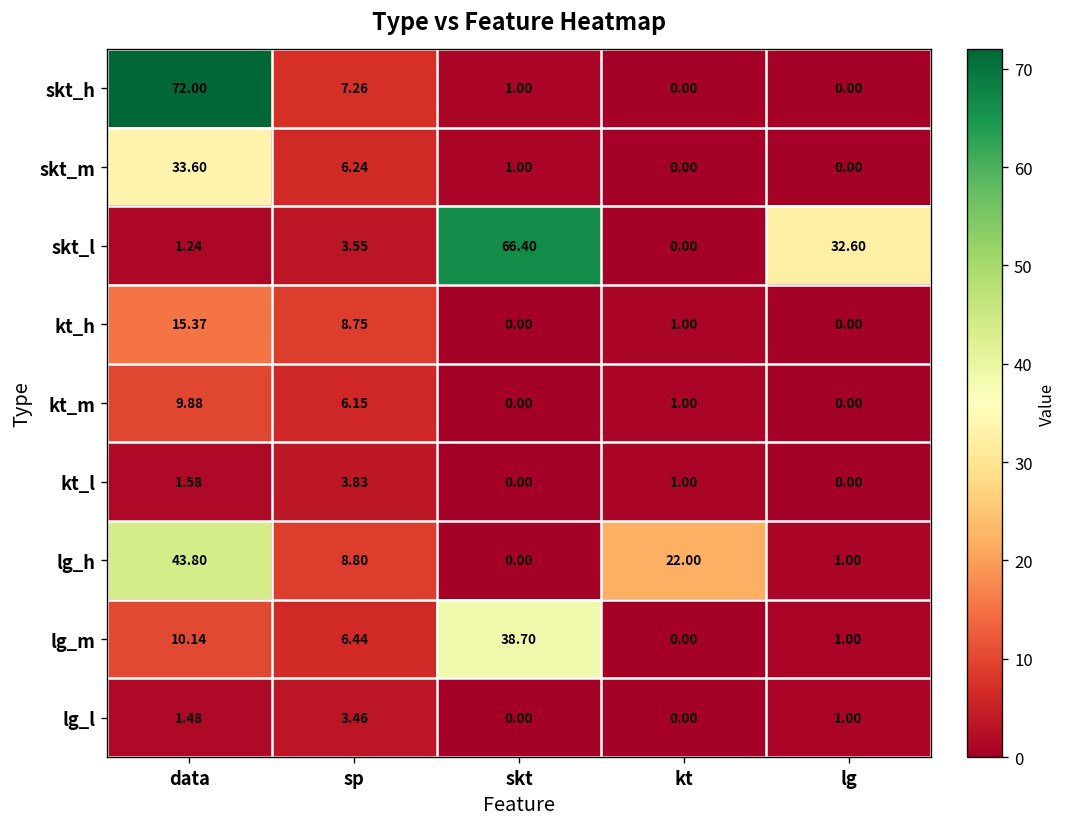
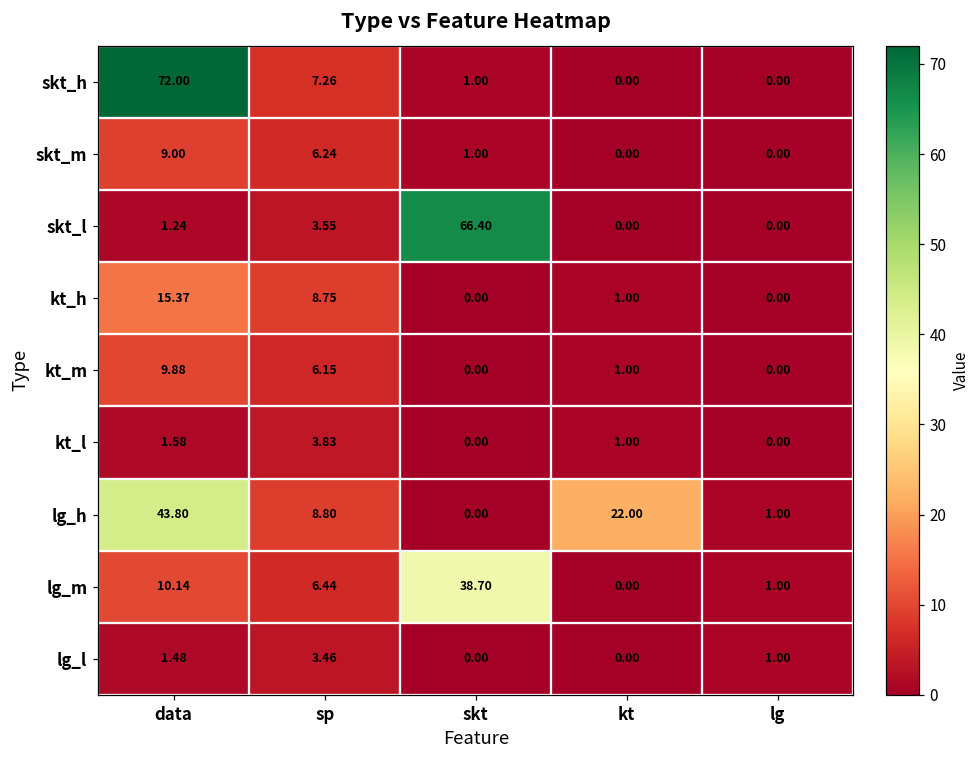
skt_m, data: 33.60 -> 9.00
skt_l, lg: 32.60 -> 0.00
